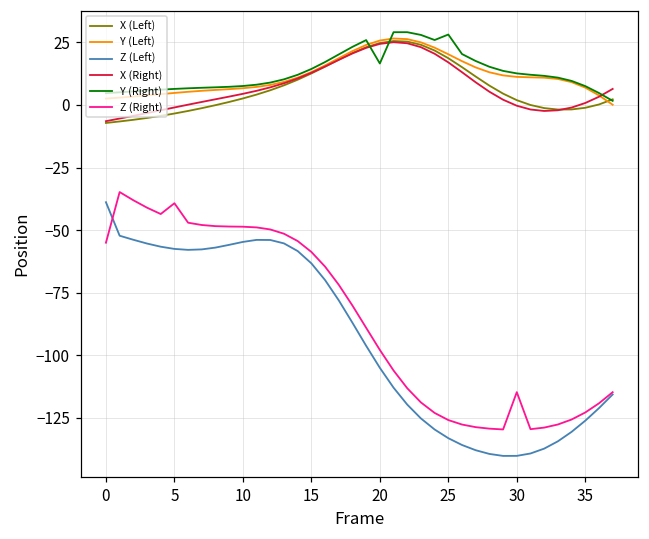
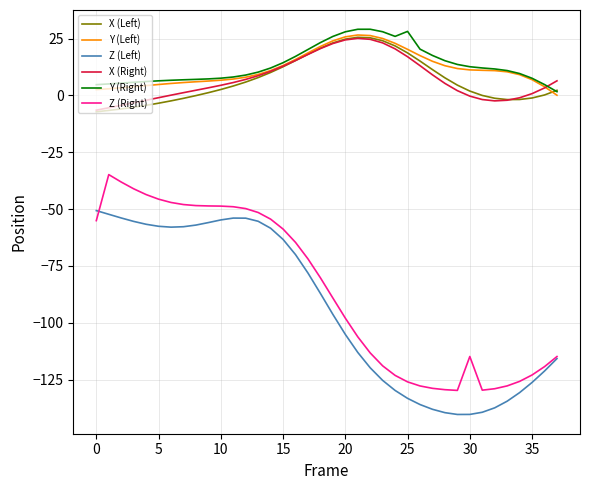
Z (Left), 0: -39 -> -51
Z (Right), 5: -39 -> -46
Y (Right), 20: 17 -> 28
